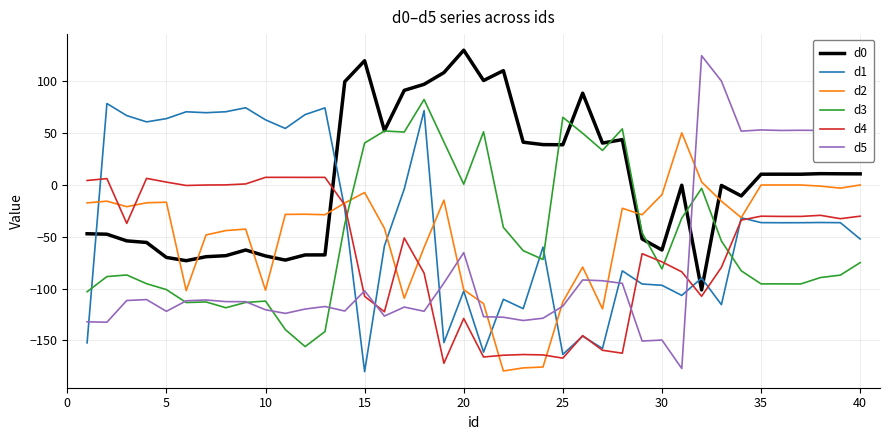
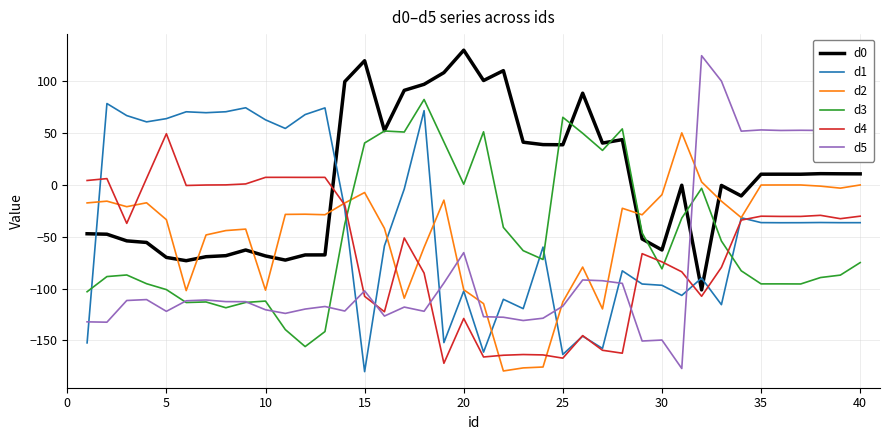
d2, 5: -17 -> -34
d4, 5: 2 -> 49
d1, 40: -52 -> -37
